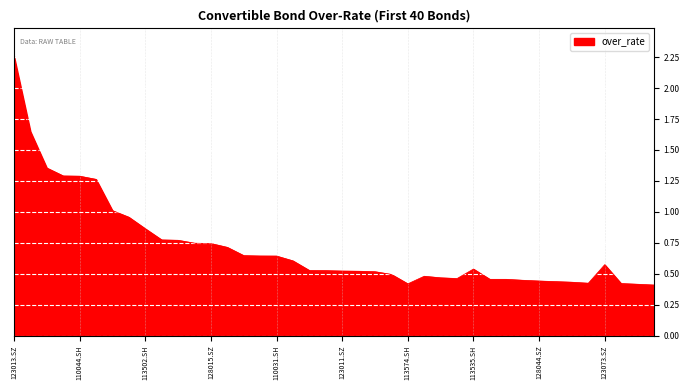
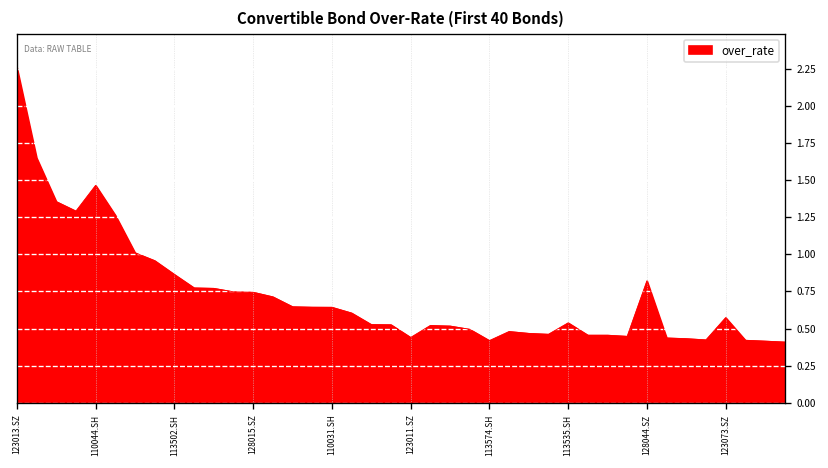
110044.SH: 1.29 -> 1.46
123011.SZ: 0.52 -> 0.44
128044.SZ: 0.44 -> 0.82
